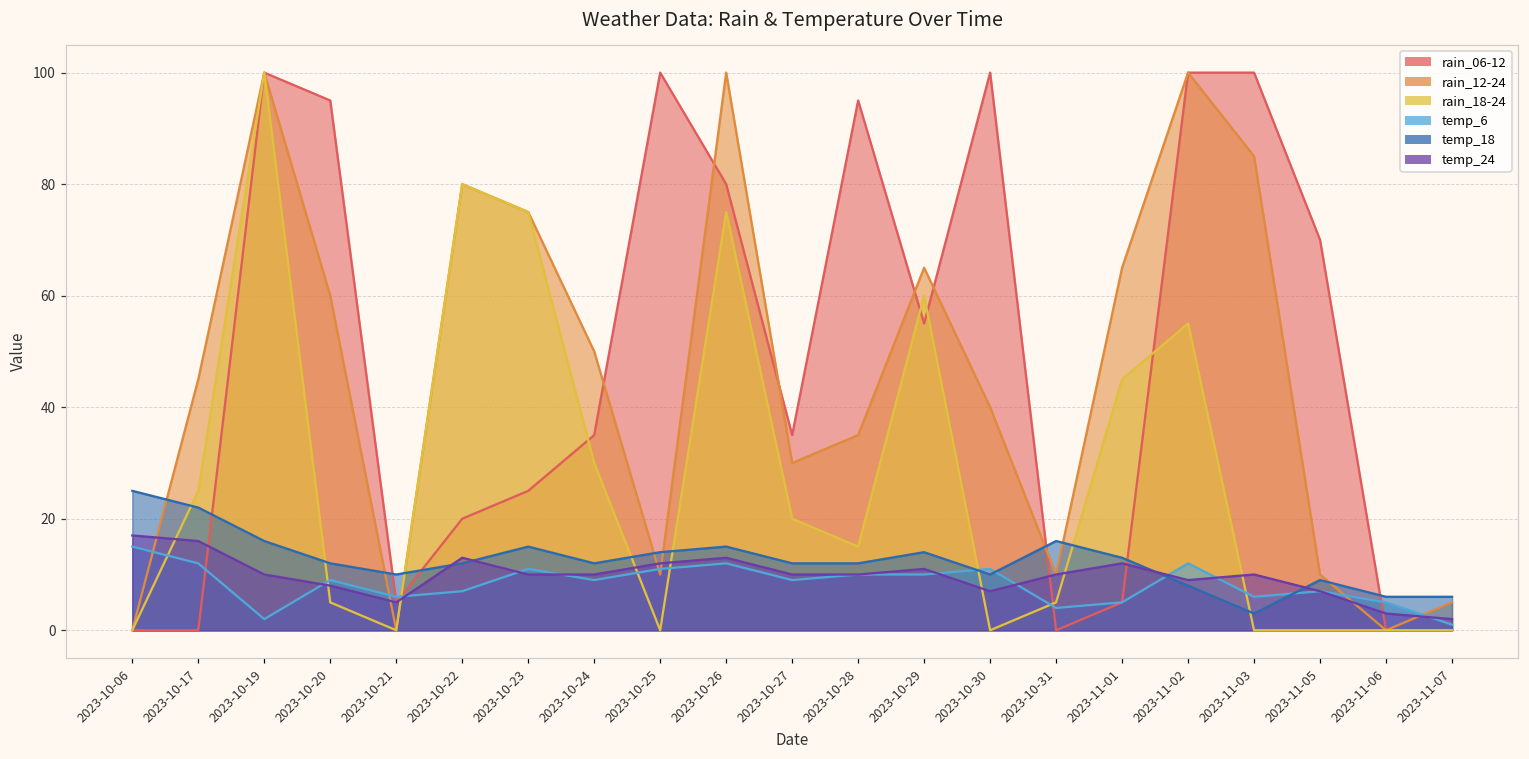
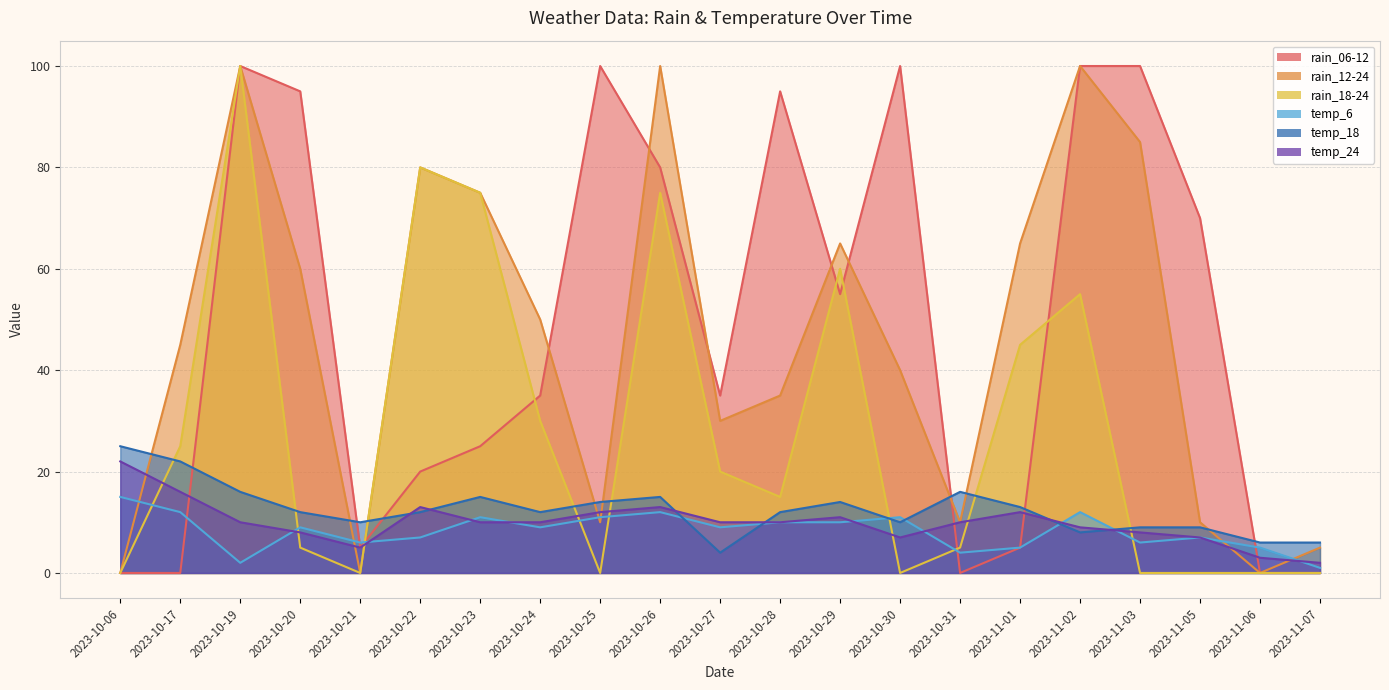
temp_24, 2023-10-06: 17 -> 22
temp_18, 2023-10-27: 12 -> 4
temp_18, 2023-11-03: 3 -> 9
temp_24, 2023-11-03: 10 -> 8
